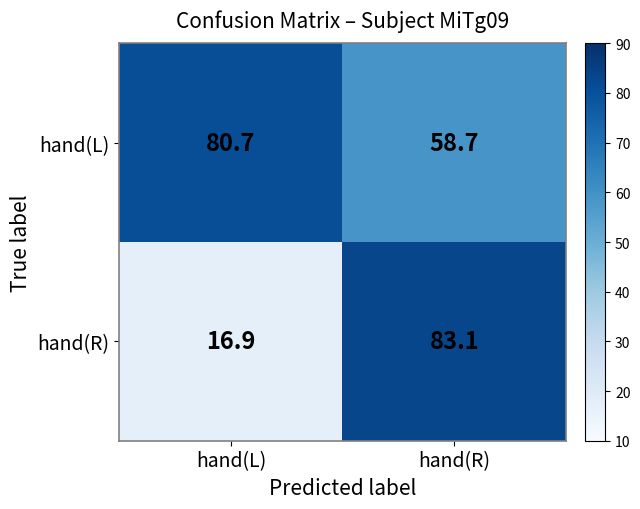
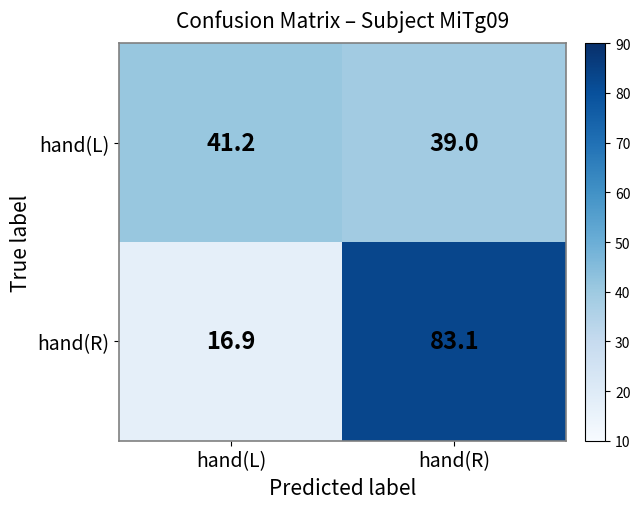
hand(L), hand(L): 80.7 -> 41.2
hand(L), hand(R): 58.7 -> 39.0
